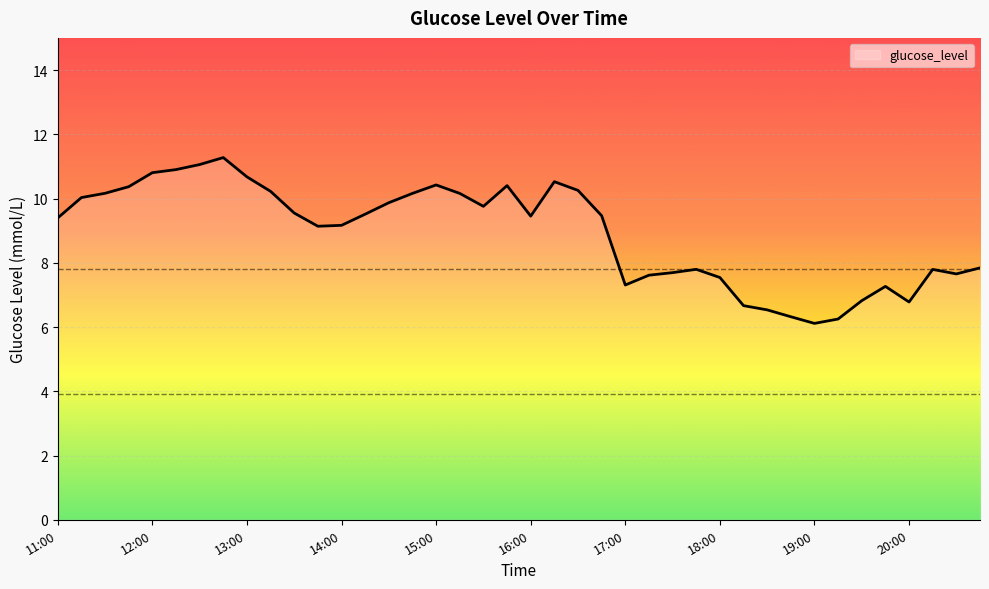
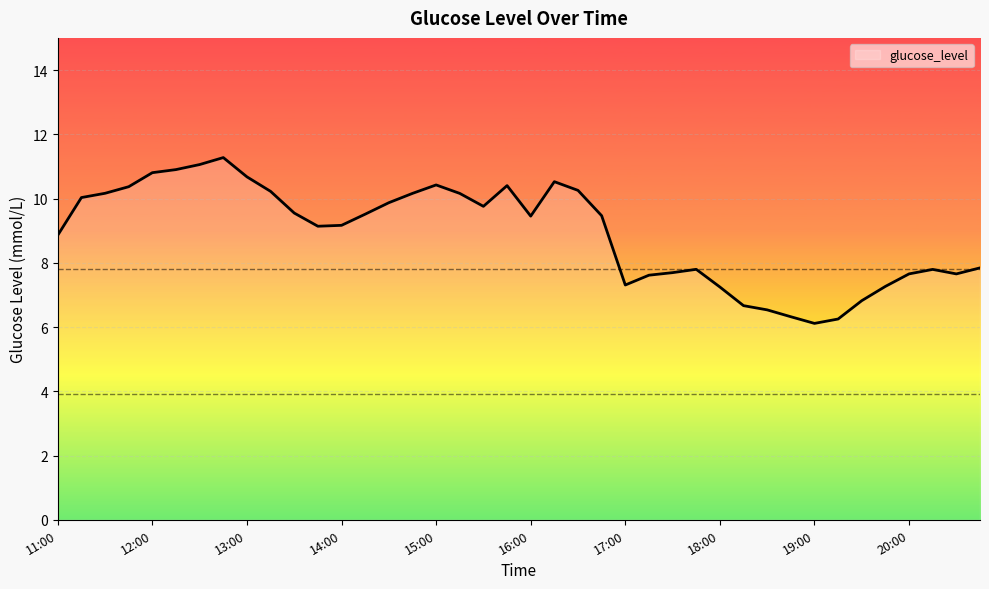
11:00: 9.4 -> 8.9
18:00: 7.5 -> 7.2
20:00: 6.8 -> 7.7
